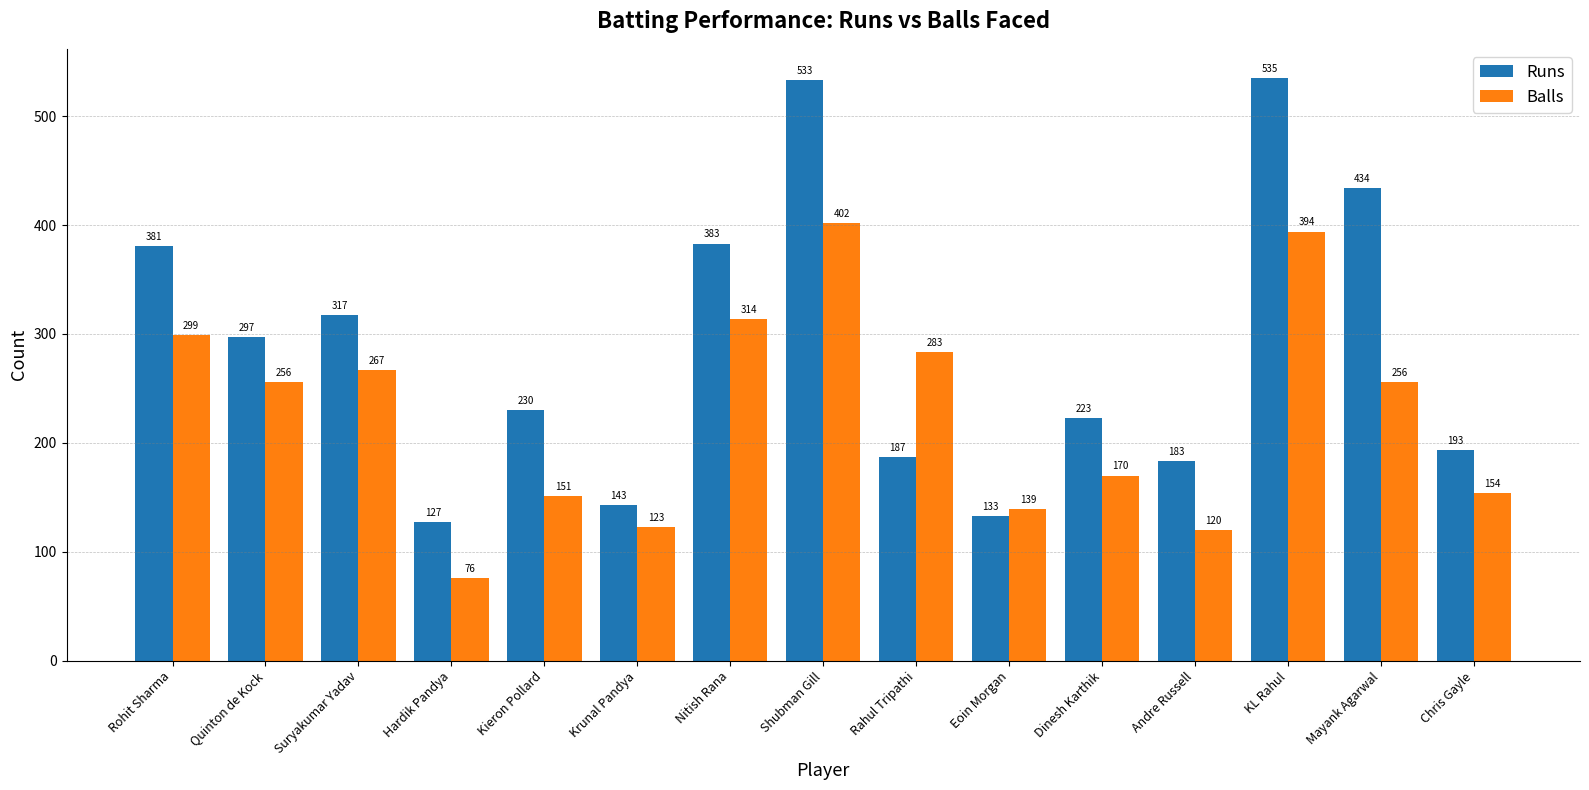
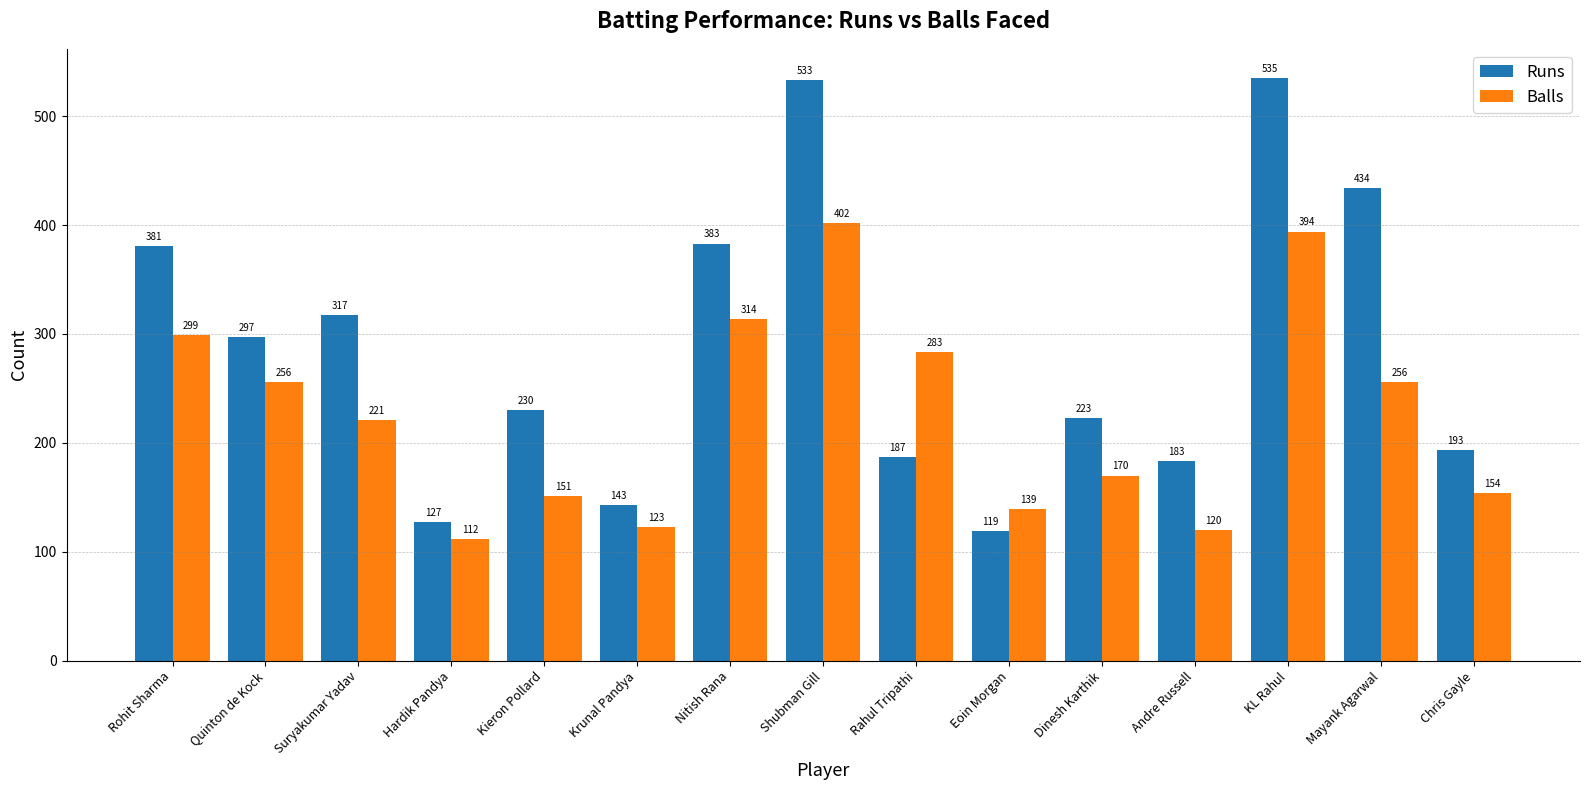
Balls, Suryakumar Yadav: 267 -> 221
Balls, Hardik Pandya: 76 -> 112
Runs, Eoin Morgan: 133 -> 119
